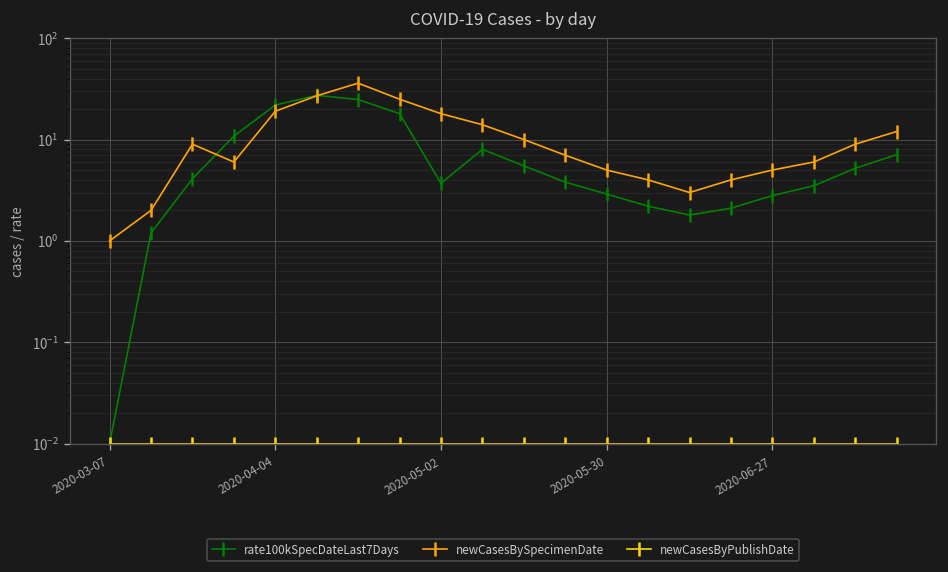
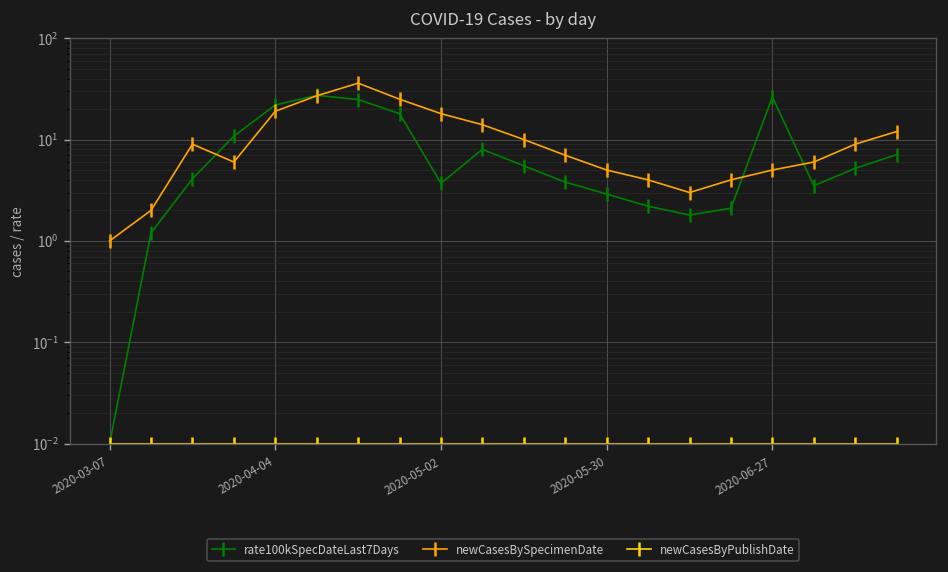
rate100kSpecDateLast7Days, 2020-06-27: 2.8 -> 26
